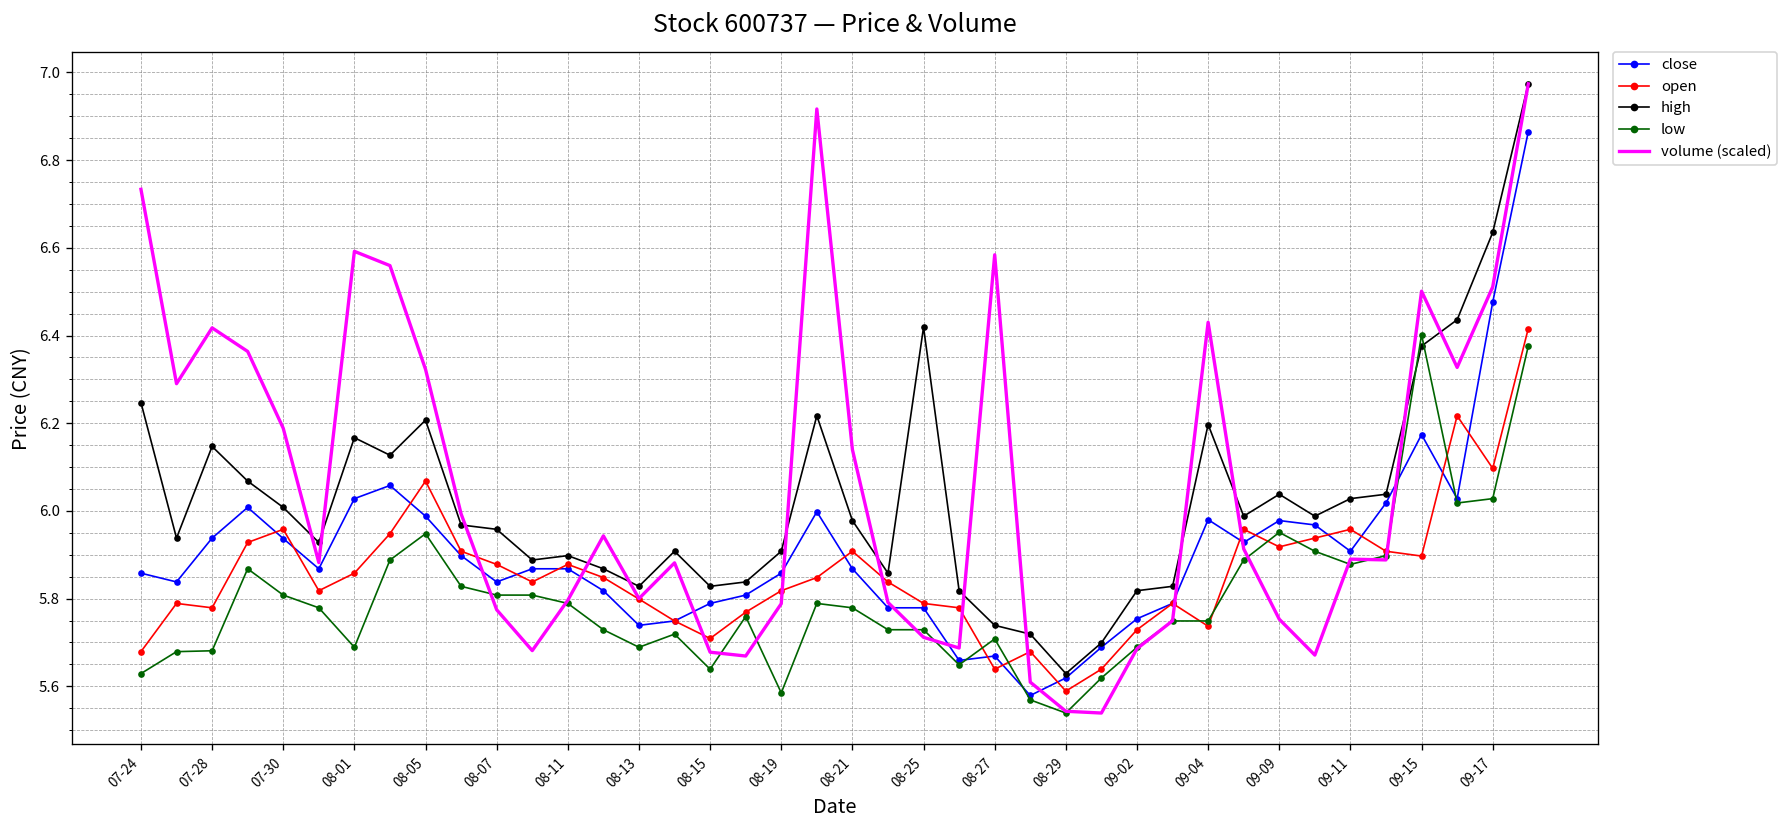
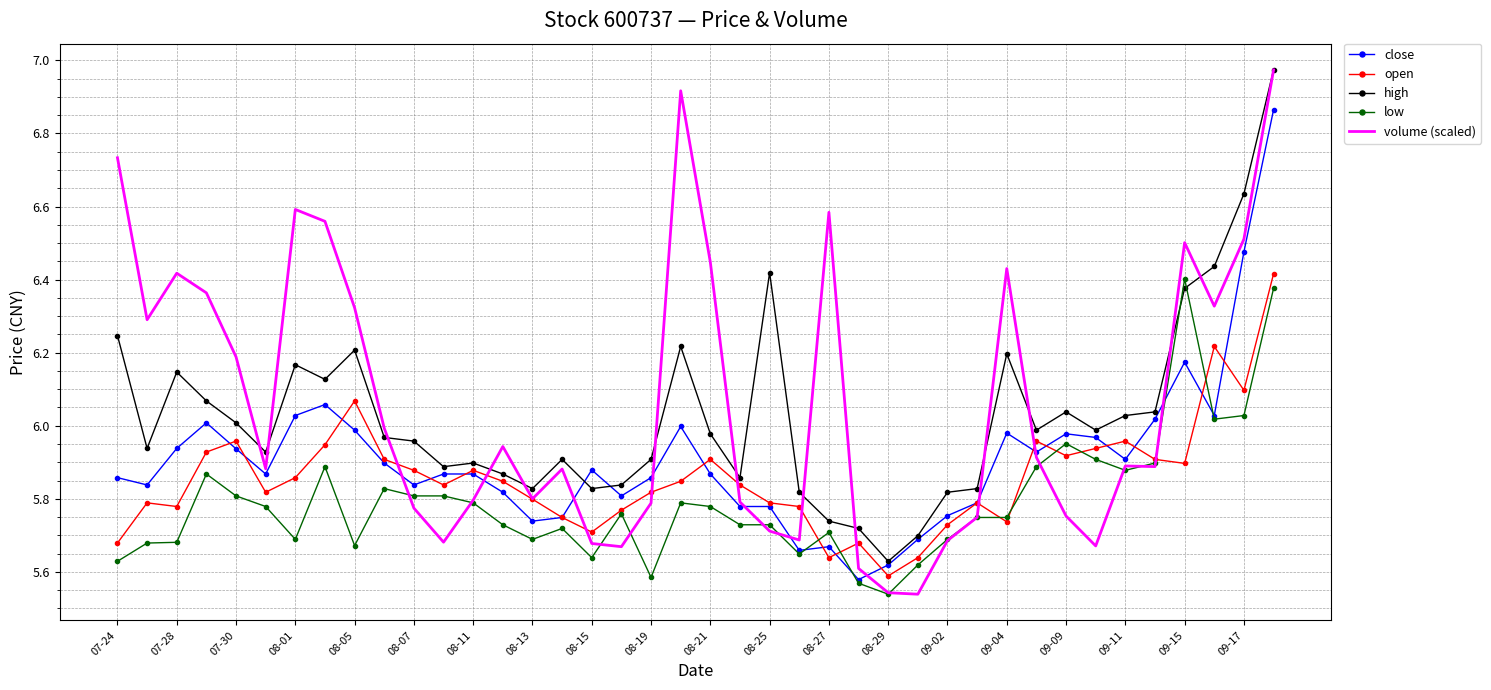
low, 08-05: 5.95 -> 5.67
close, 08-15: 5.79 -> 5.88
volume (scaled), 08-21: 6.14 -> 6.45
